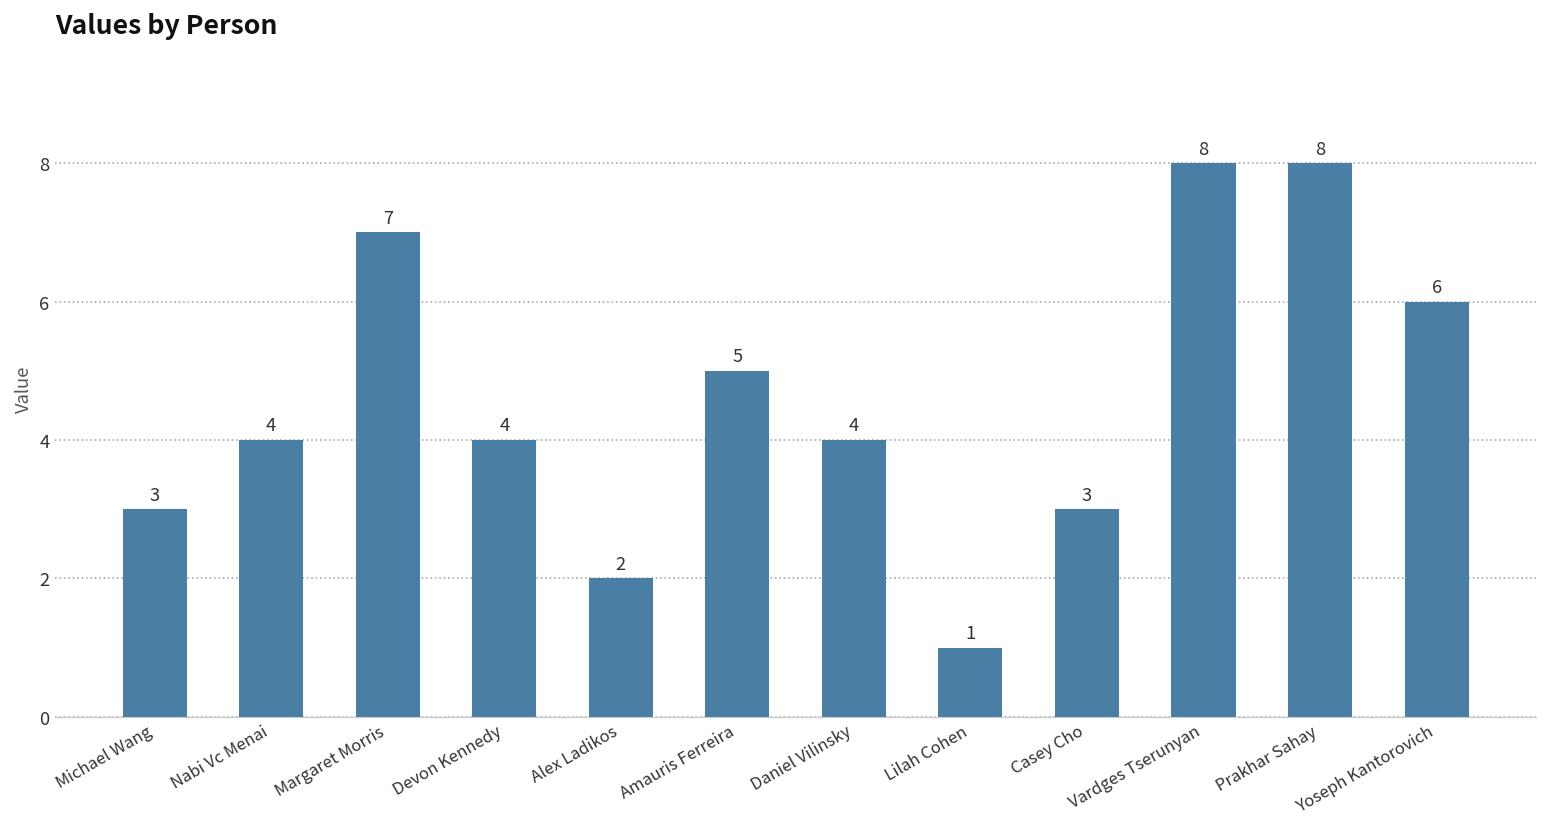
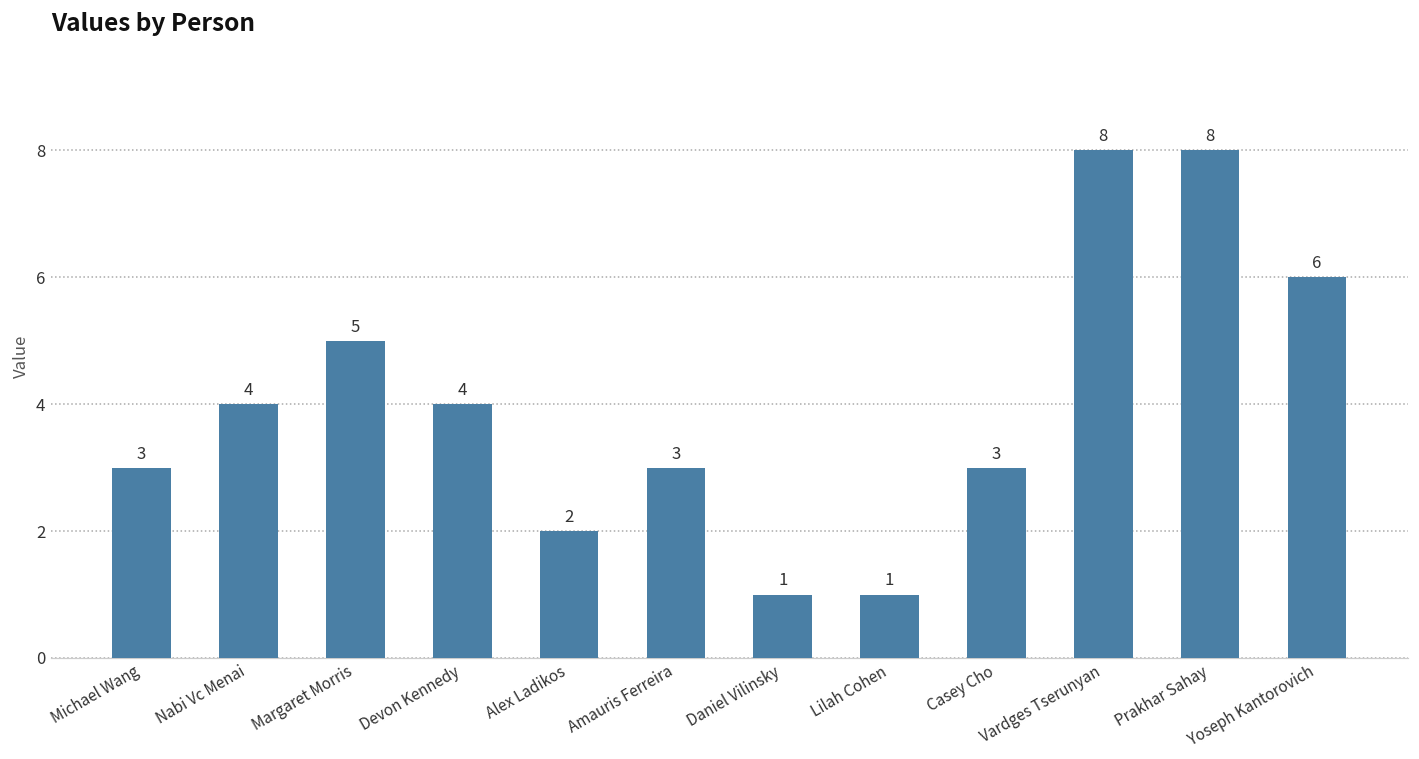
Margaret Morris: 7 -> 5
Amauris Ferreira: 5 -> 3
Daniel Vilinsky: 4 -> 1
